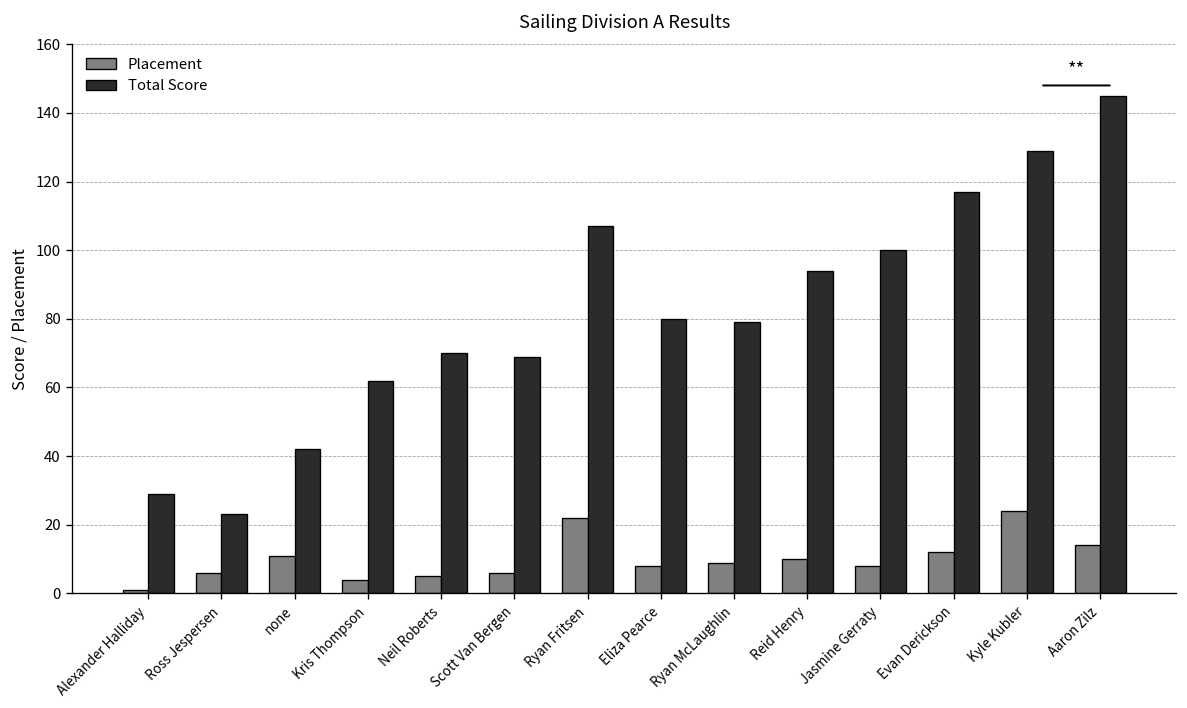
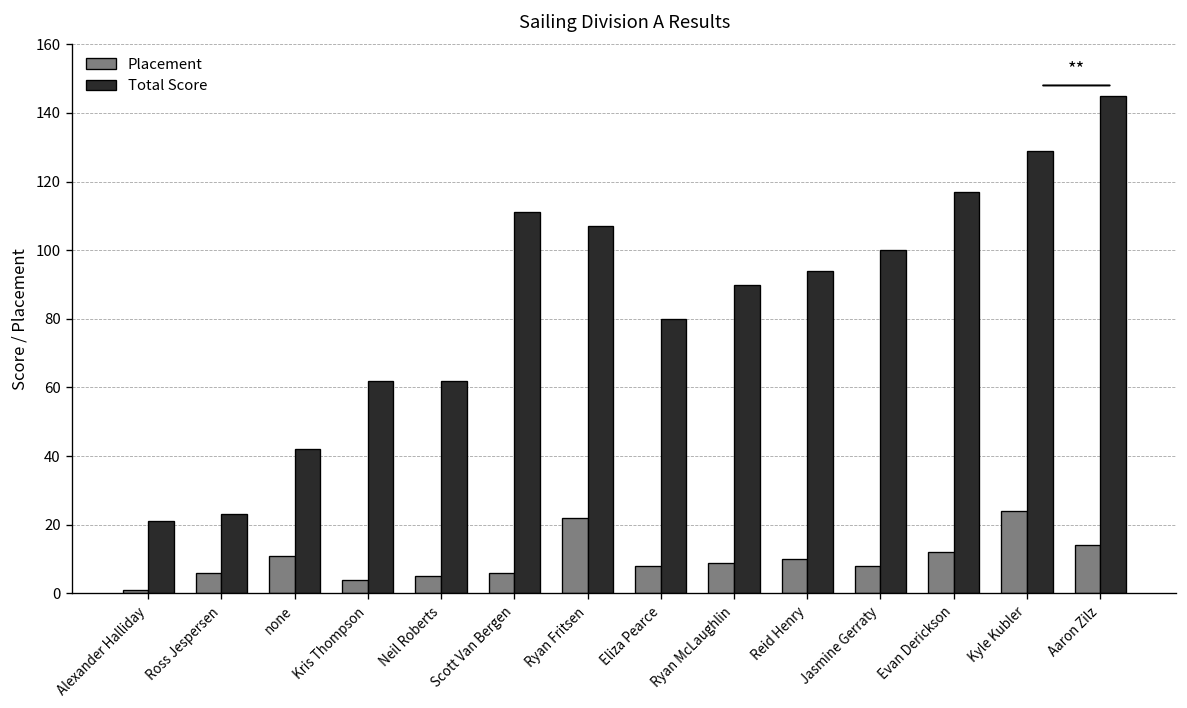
Total Score, Alexander Halliday: 29 -> 21
Total Score, Neil Roberts: 70 -> 62
Total Score, Scott Van Bergen: 69 -> 111
Total Score, Ryan McLaughlin: 79 -> 90
